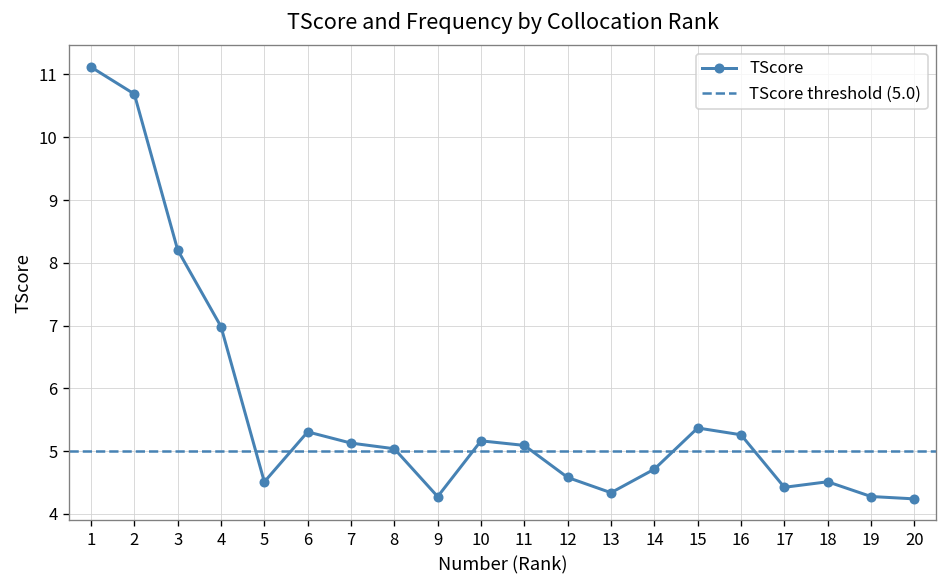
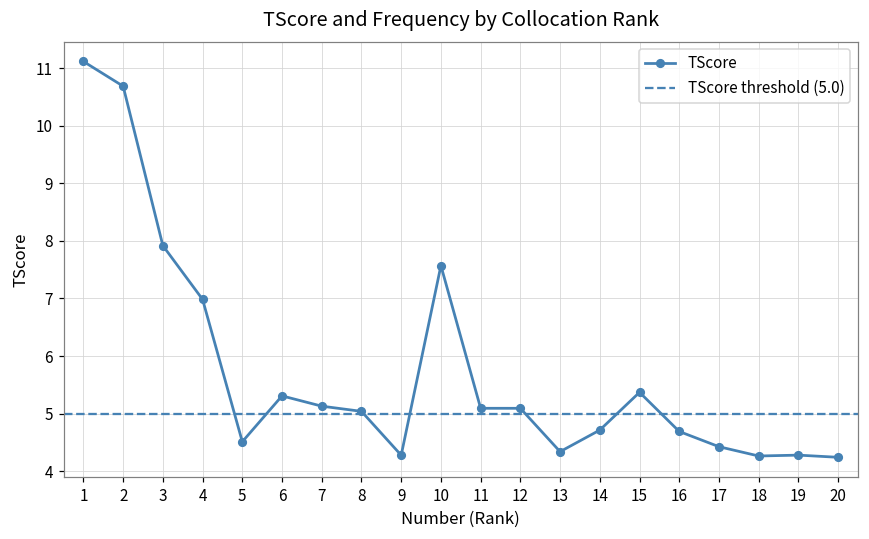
3: 8.2 -> 7.9
10: 5.2 -> 7.6
12: 4.6 -> 5.1
16: 5.3 -> 4.7
18: 4.5 -> 4.3
